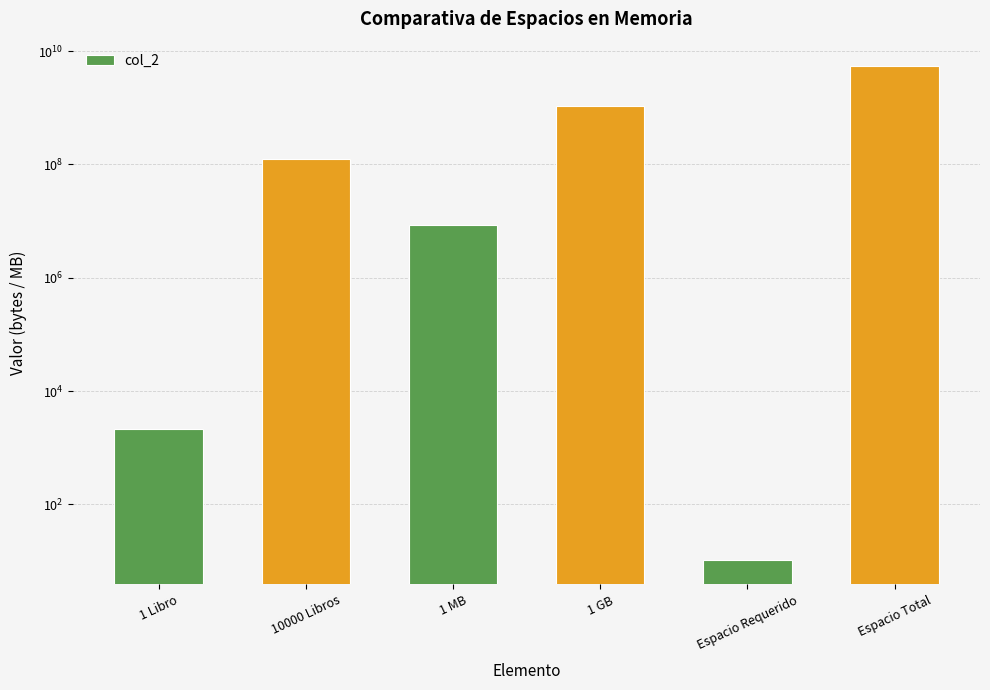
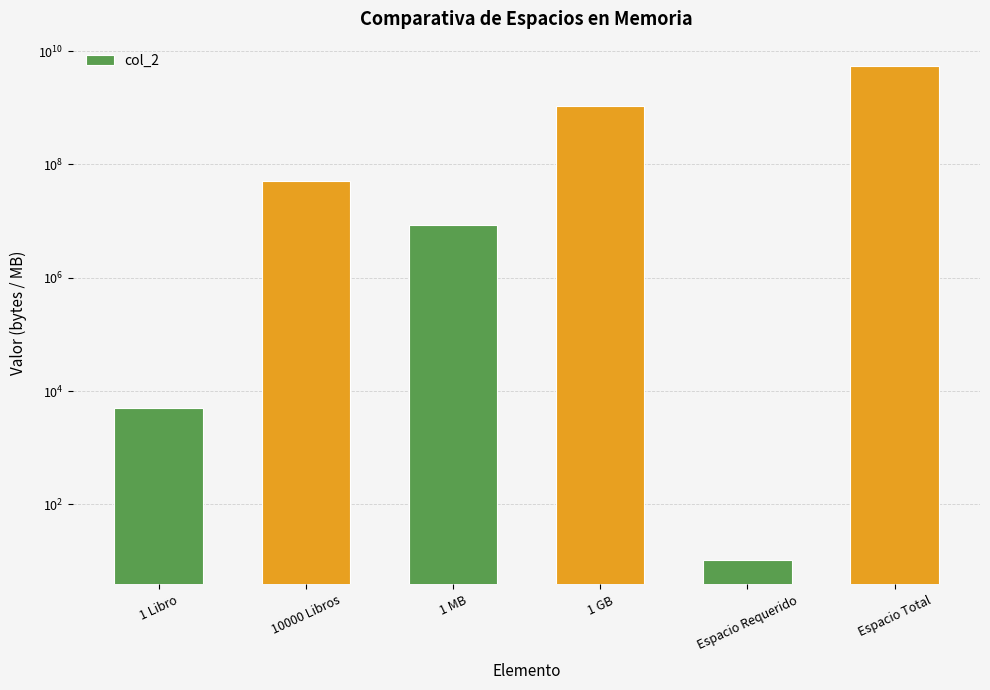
1 Libro: 2100 -> 5000
10000 Libros: 130000000 -> 50000000
